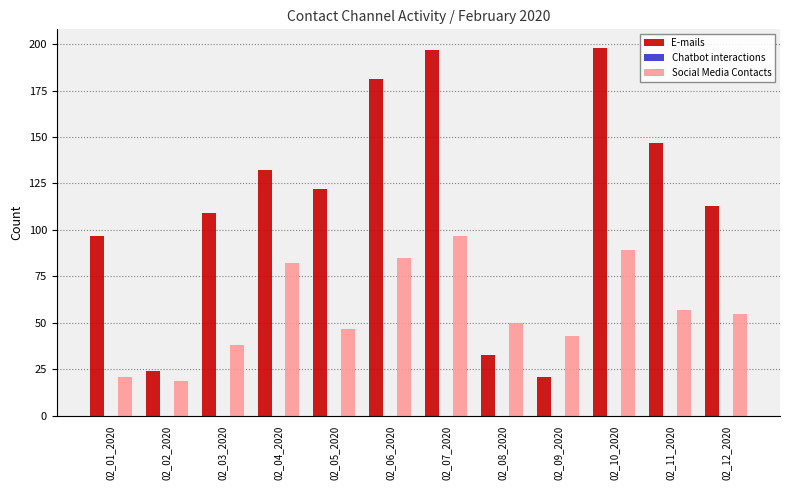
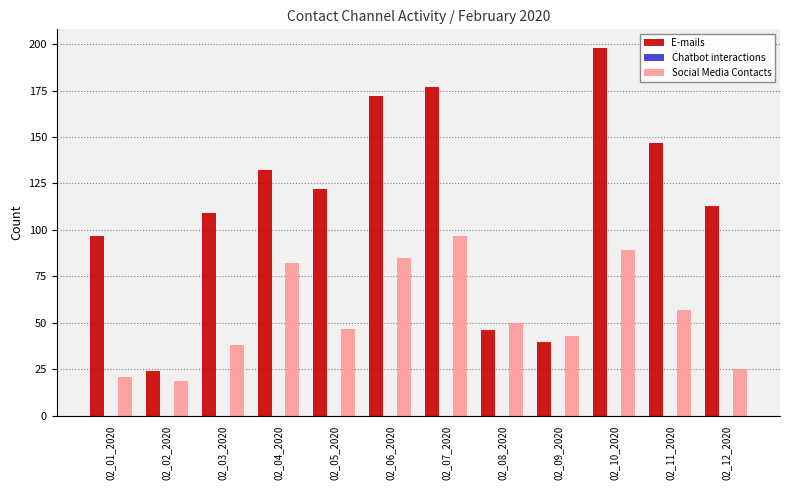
E-mails, 02_06_2020: 181 -> 172
E-mails, 02_07_2020: 197 -> 177
E-mails, 02_08_2020: 33 -> 46
E-mails, 02_09_2020: 21 -> 40
Social Media Contacts, 02_12_2020: 55 -> 25
